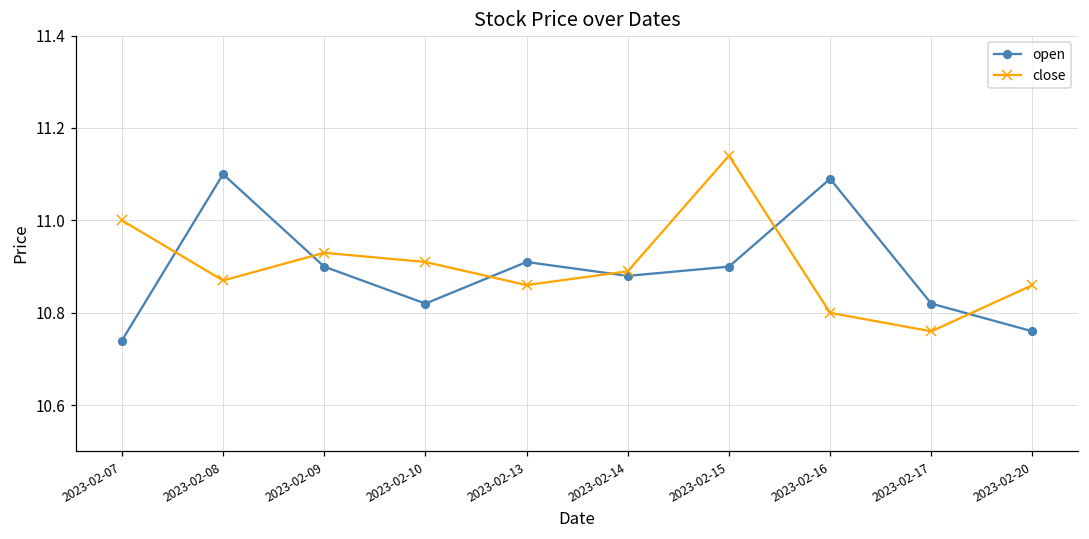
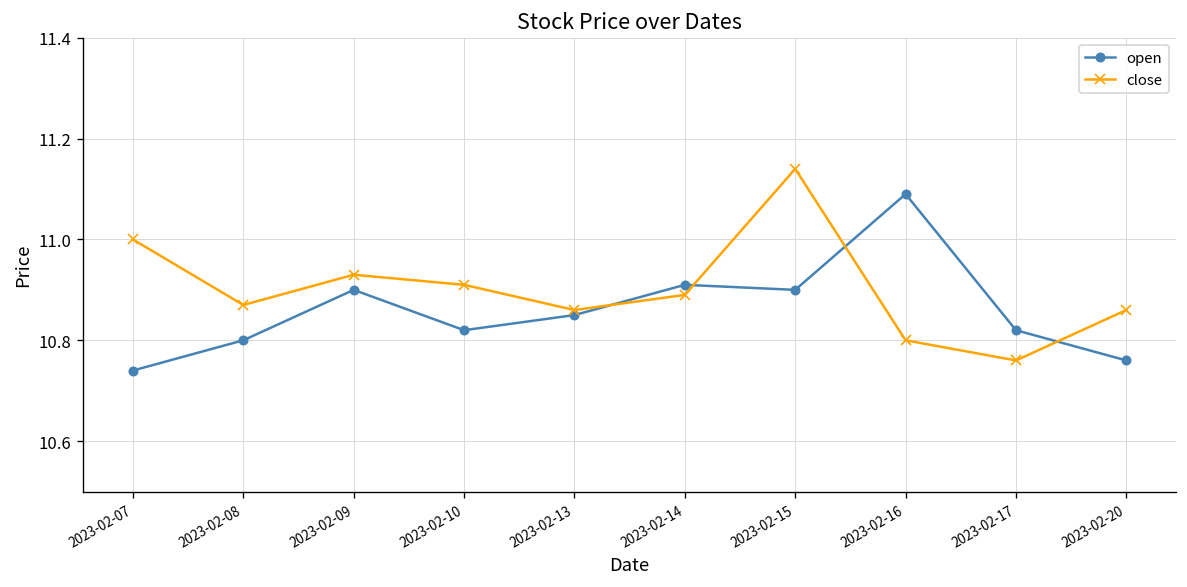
open, 2023-02-08: 11.1 -> 10.8
open, 2023-02-13: 10.91 -> 10.85
open, 2023-02-14: 10.88 -> 10.91
